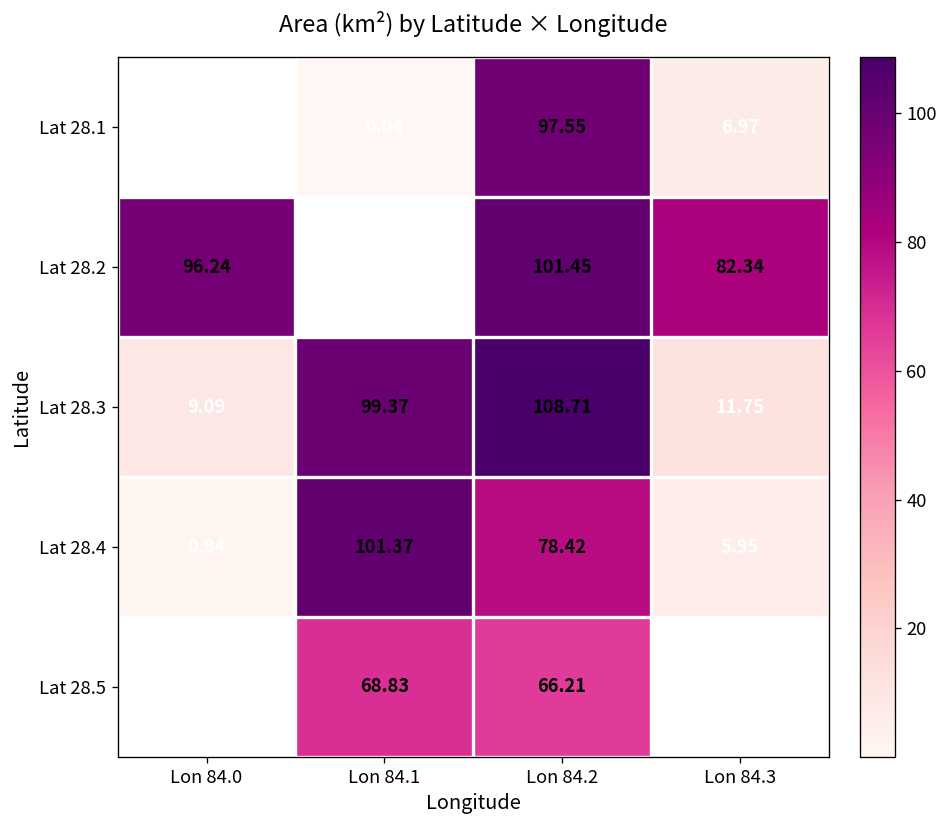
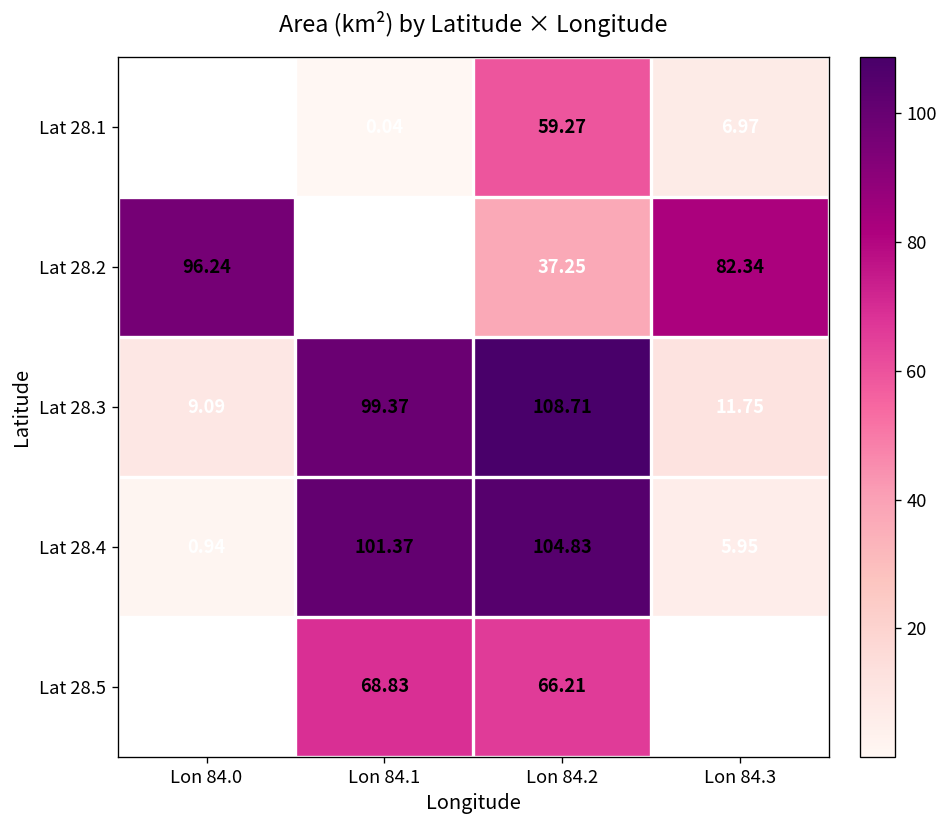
Lat 28.1, Lon 84.2: 97.55 -> 59.27
Lat 28.2, Lon 84.2: 101.45 -> 37.25
Lat 28.4, Lon 84.2: 78.42 -> 104.83
